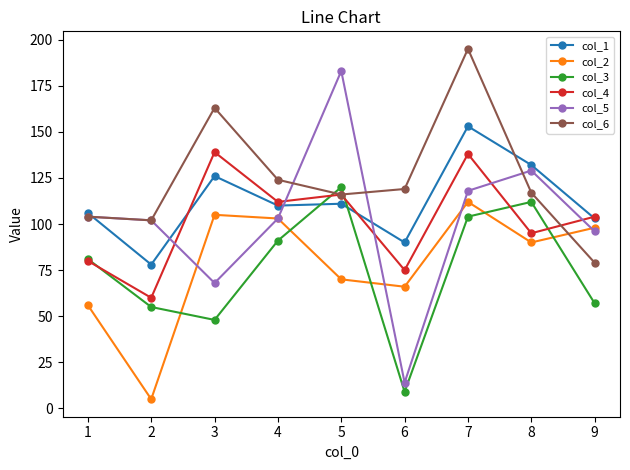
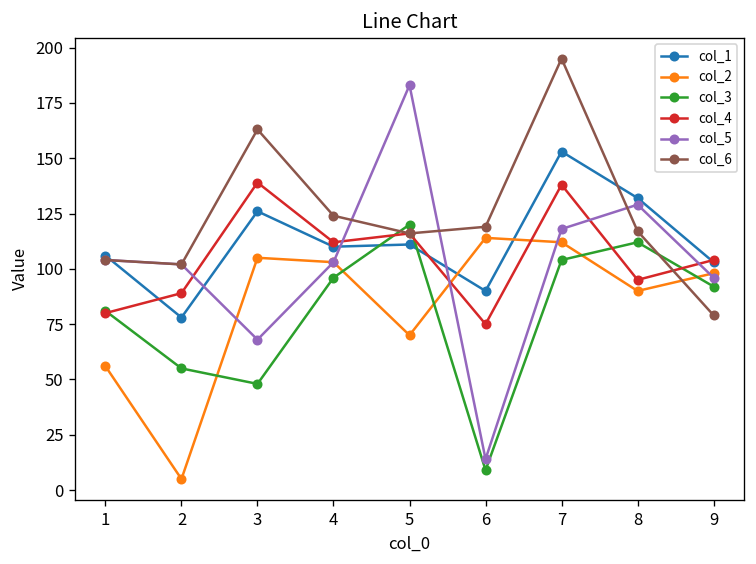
col_4, 2: 60 -> 89
col_3, 4: 91 -> 96
col_2, 6: 66 -> 114
col_3, 9: 57 -> 92
